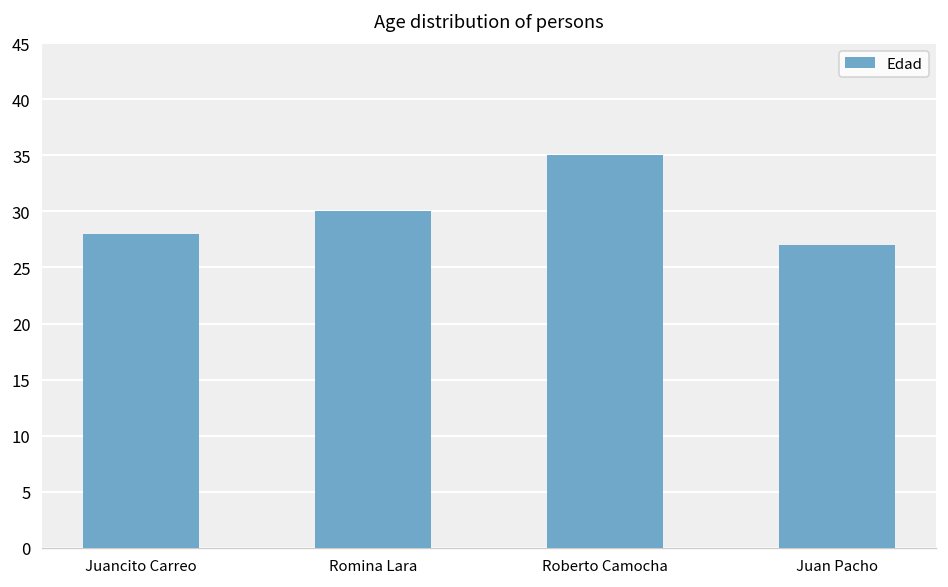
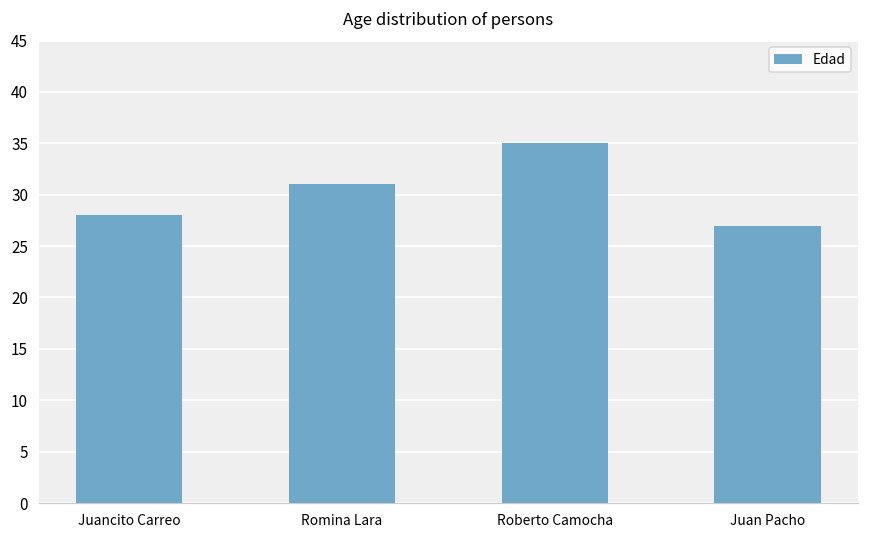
Romina Lara: 30 -> 31
